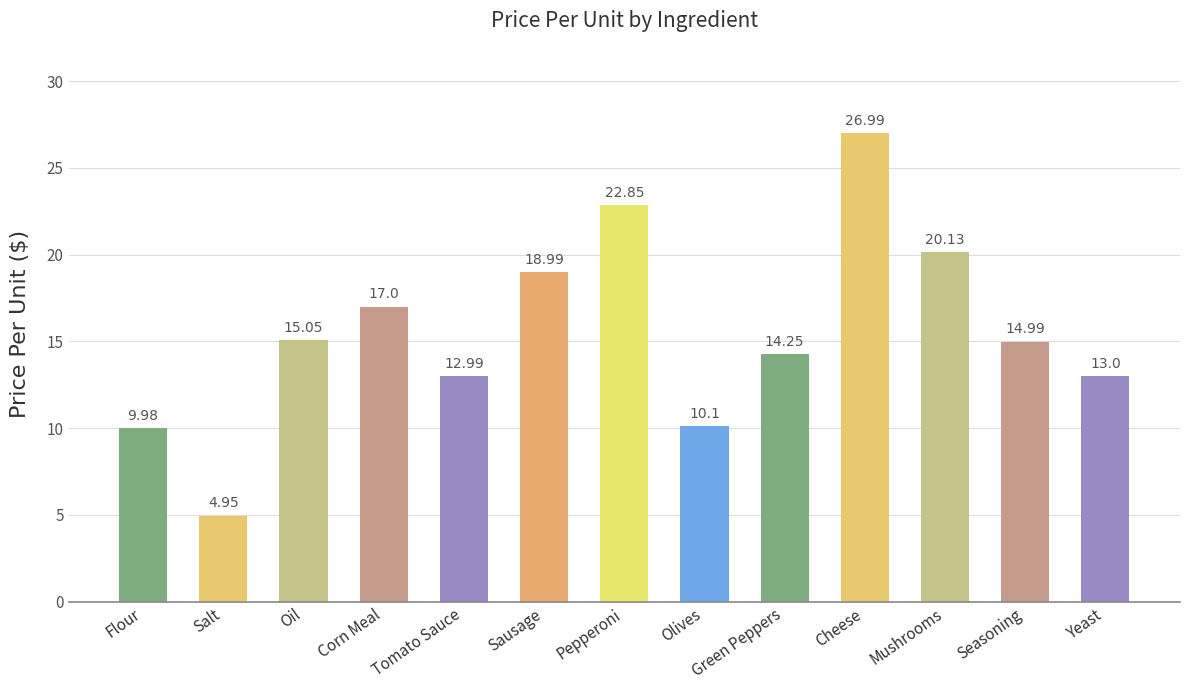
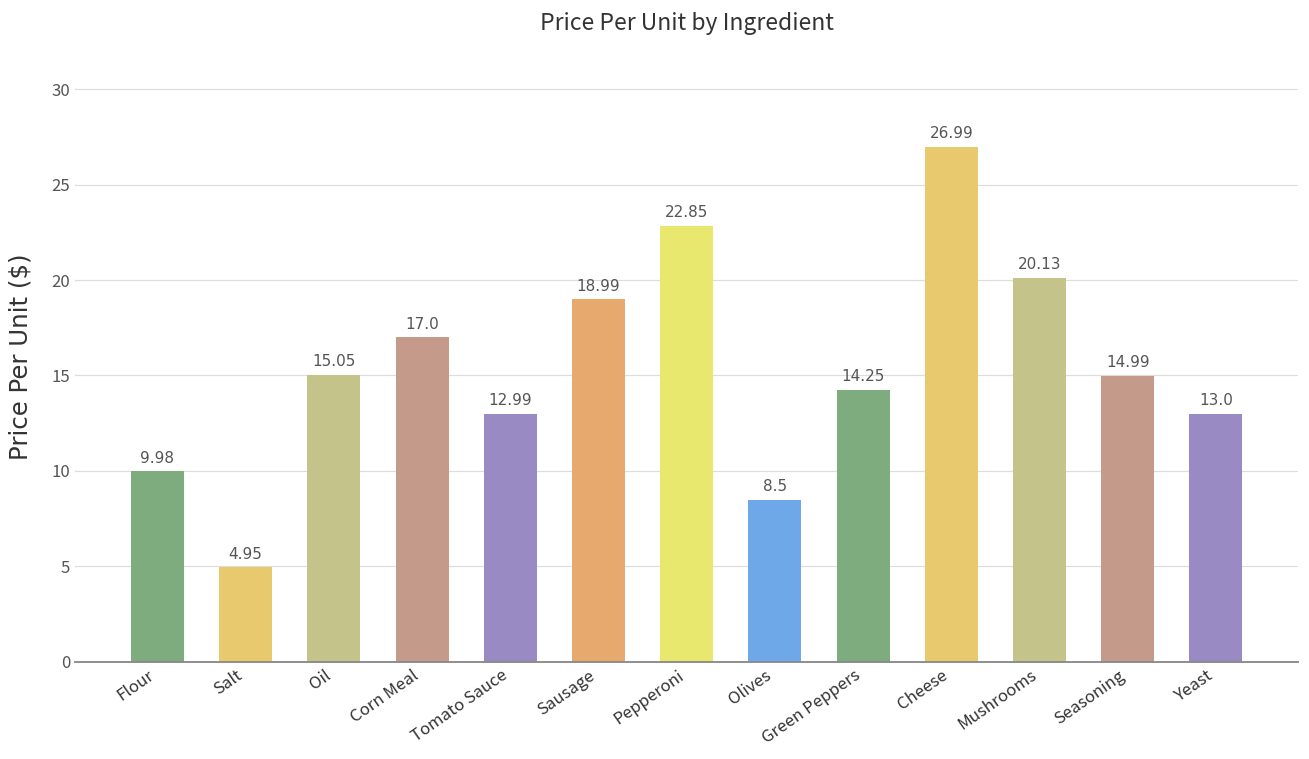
Olives: 10.1 -> 8.5
